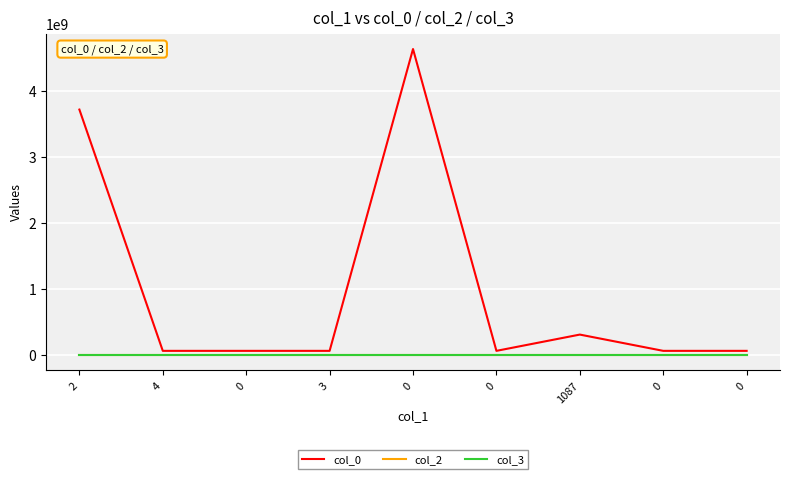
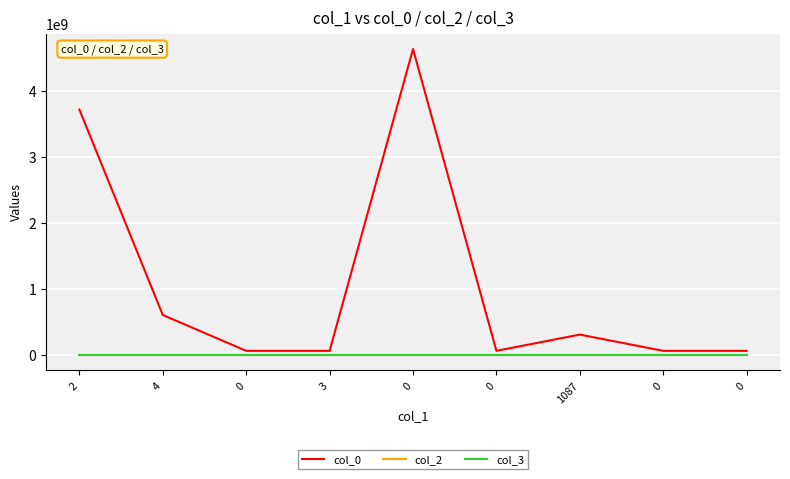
col_0, 4: 100000000 -> 600000000
